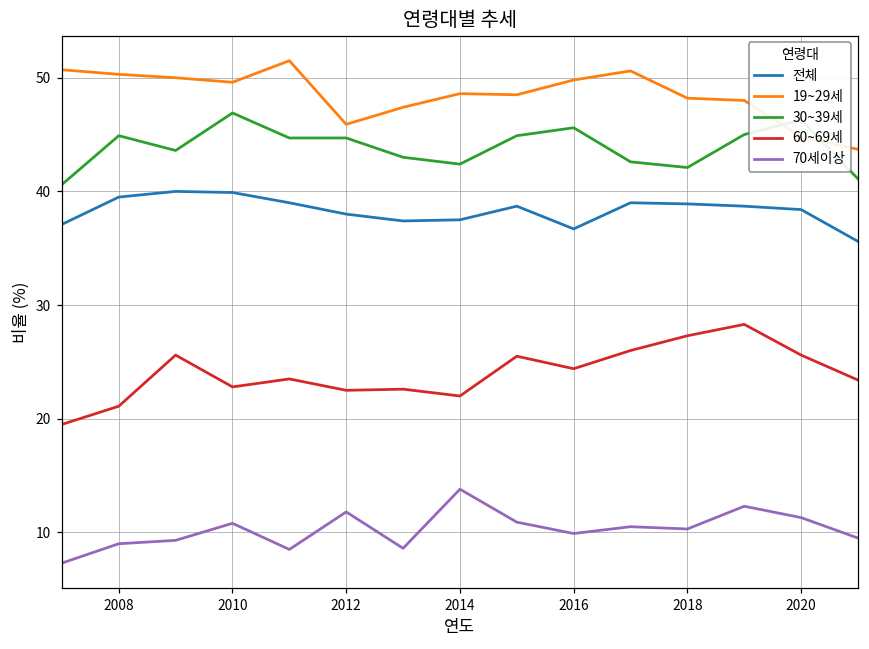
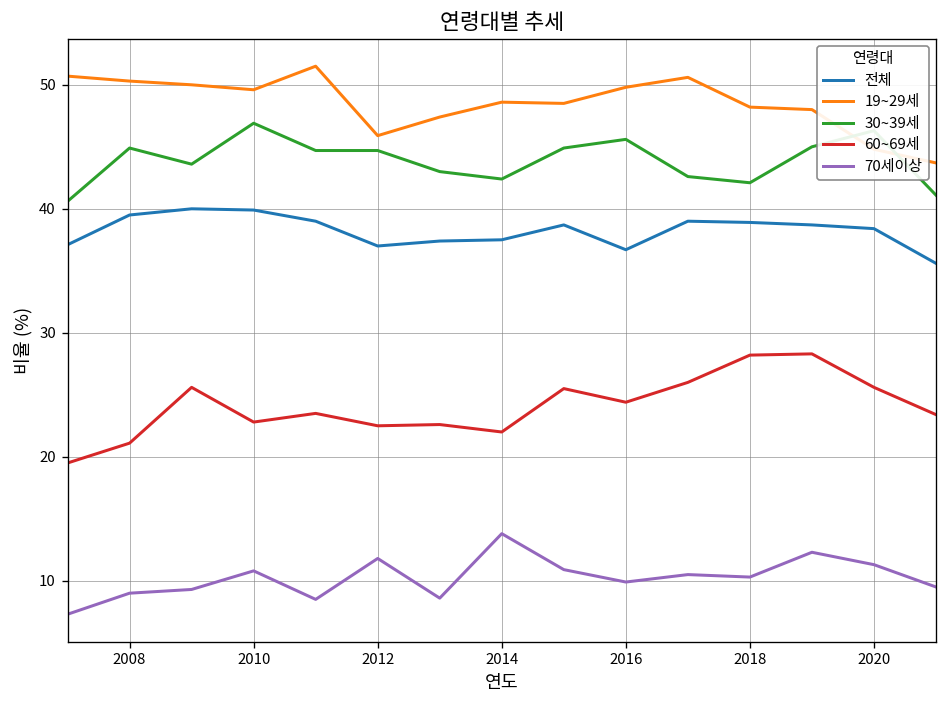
전체, 2012: 38 -> 37
60~69세, 2018: 27.3 -> 28.2
